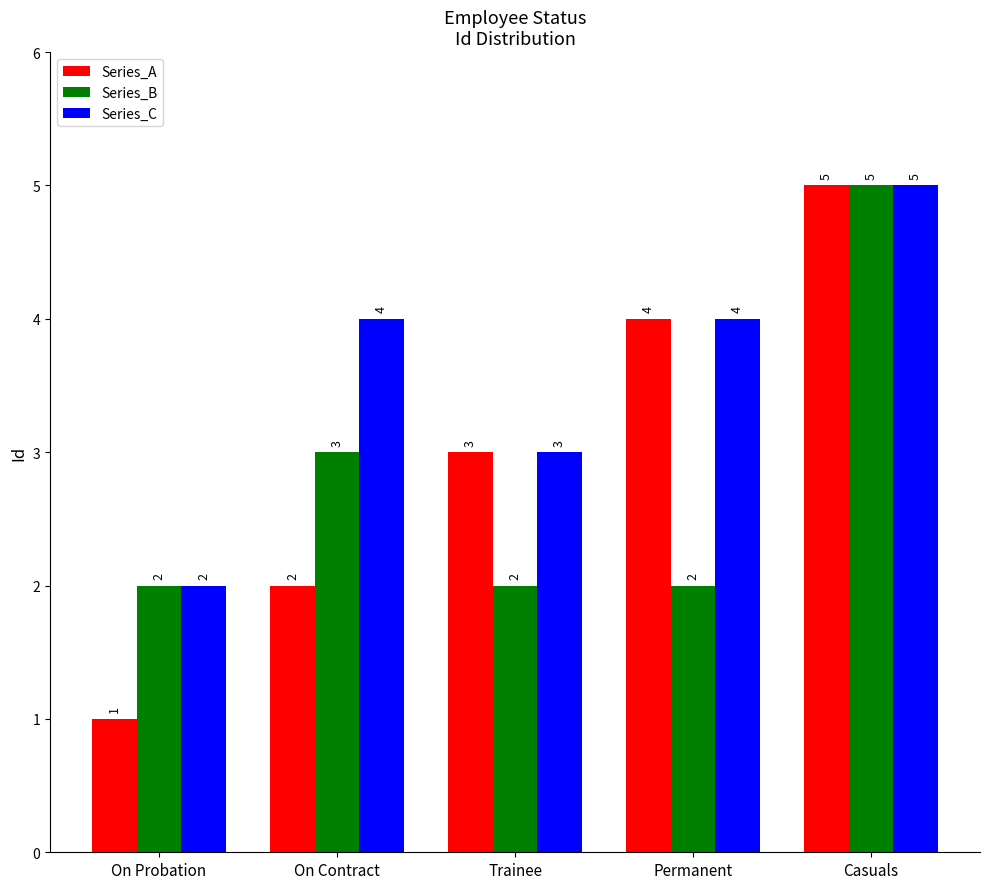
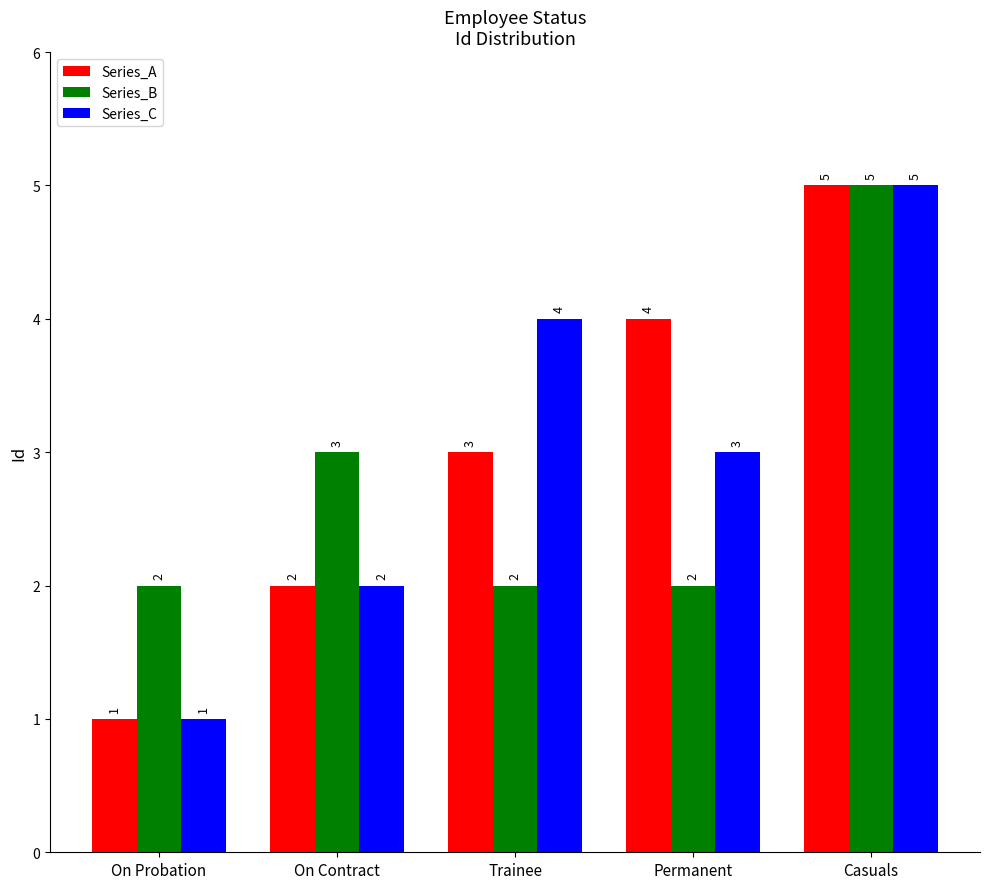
Series_C, On Probation: 2 -> 1
Series_C, On Contract: 4 -> 2
Series_C, Trainee: 3 -> 4
Series_C, Permanent: 4 -> 3
